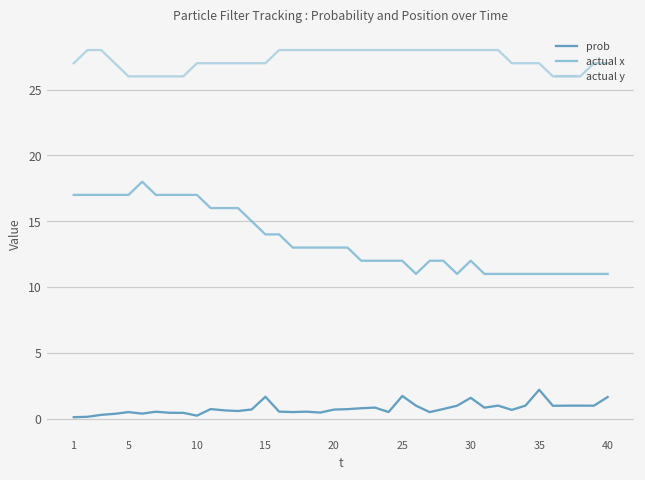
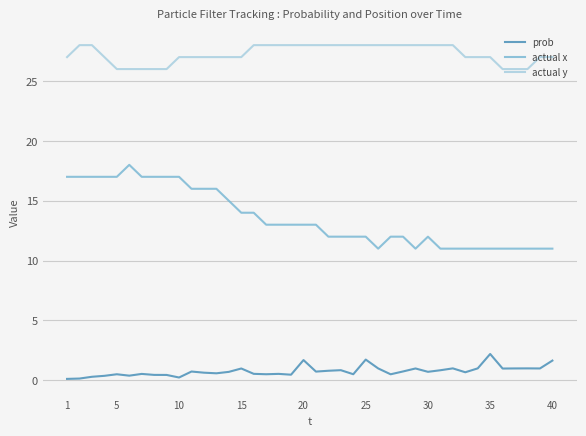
prob, 15: 1.7 -> 1.0
prob, 20: 0.7 -> 1.7
prob, 30: 1.6 -> 0.7
